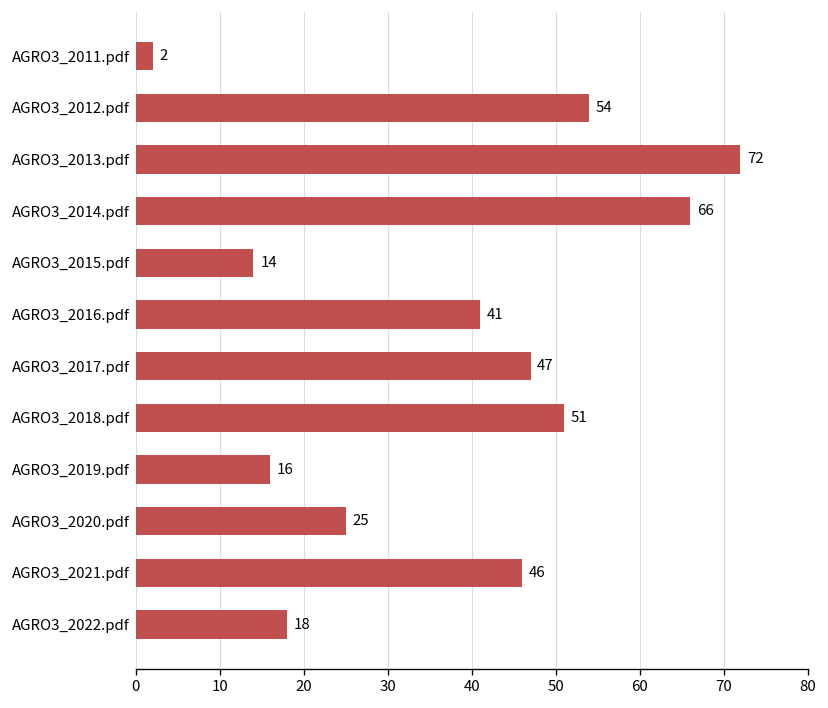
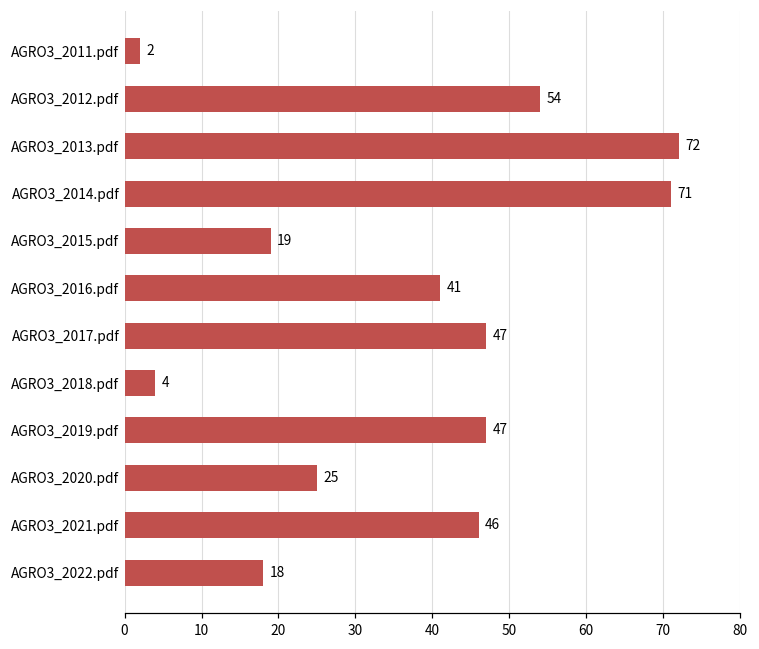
AGRO3_2014.pdf: 66 -> 71
AGRO3_2015.pdf: 14 -> 19
AGRO3_2018.pdf: 51 -> 4
AGRO3_2019.pdf: 16 -> 47
